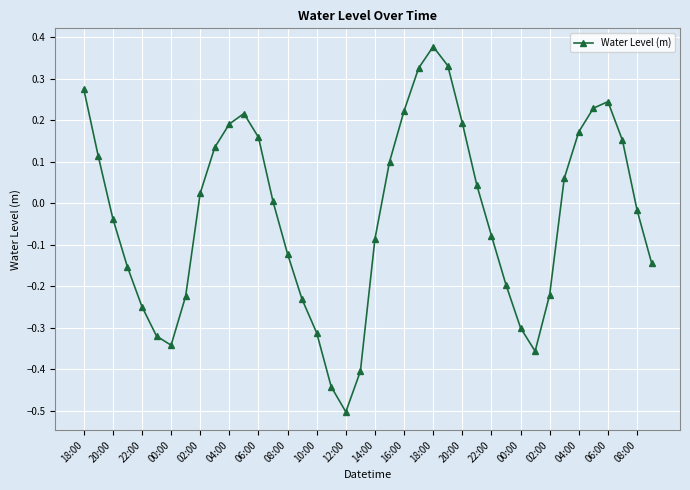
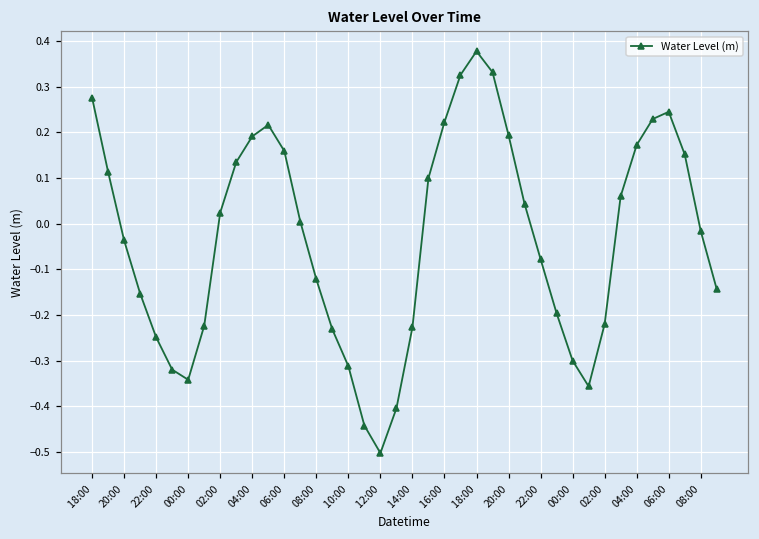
14:00: -0.09 -> -0.23
